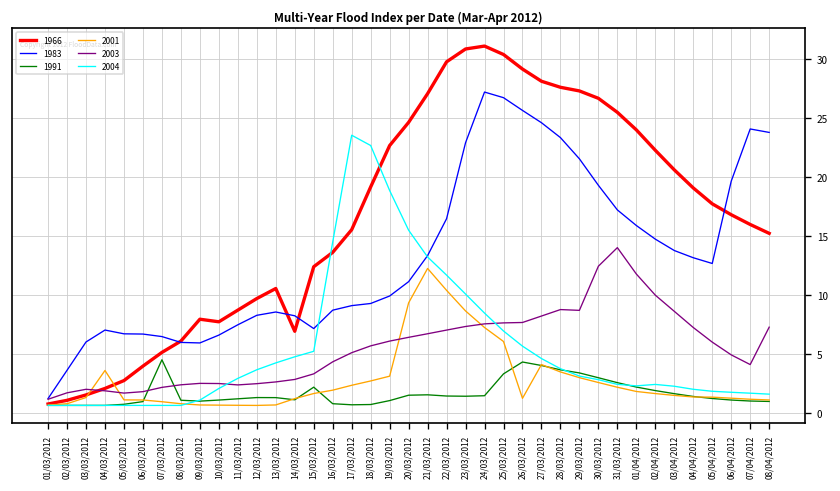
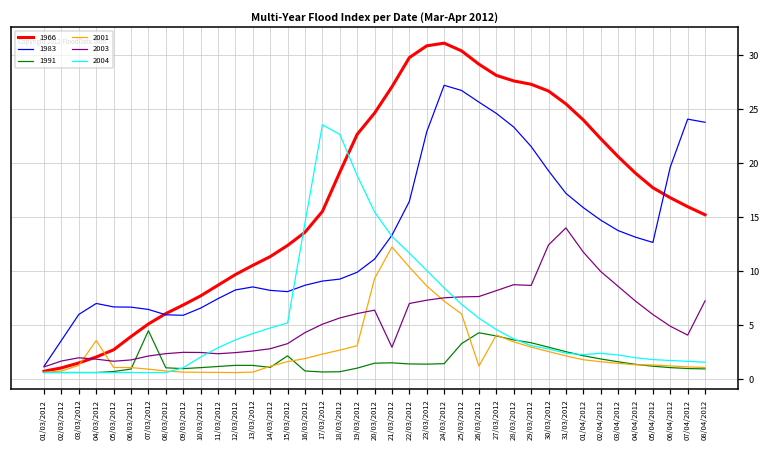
1966, 09/03/2012: 8 -> 7
1966, 14/03/2012: 7 -> 11
1983, 15/03/2012: 7 -> 8
2003, 21/03/2012: 7 -> 3
